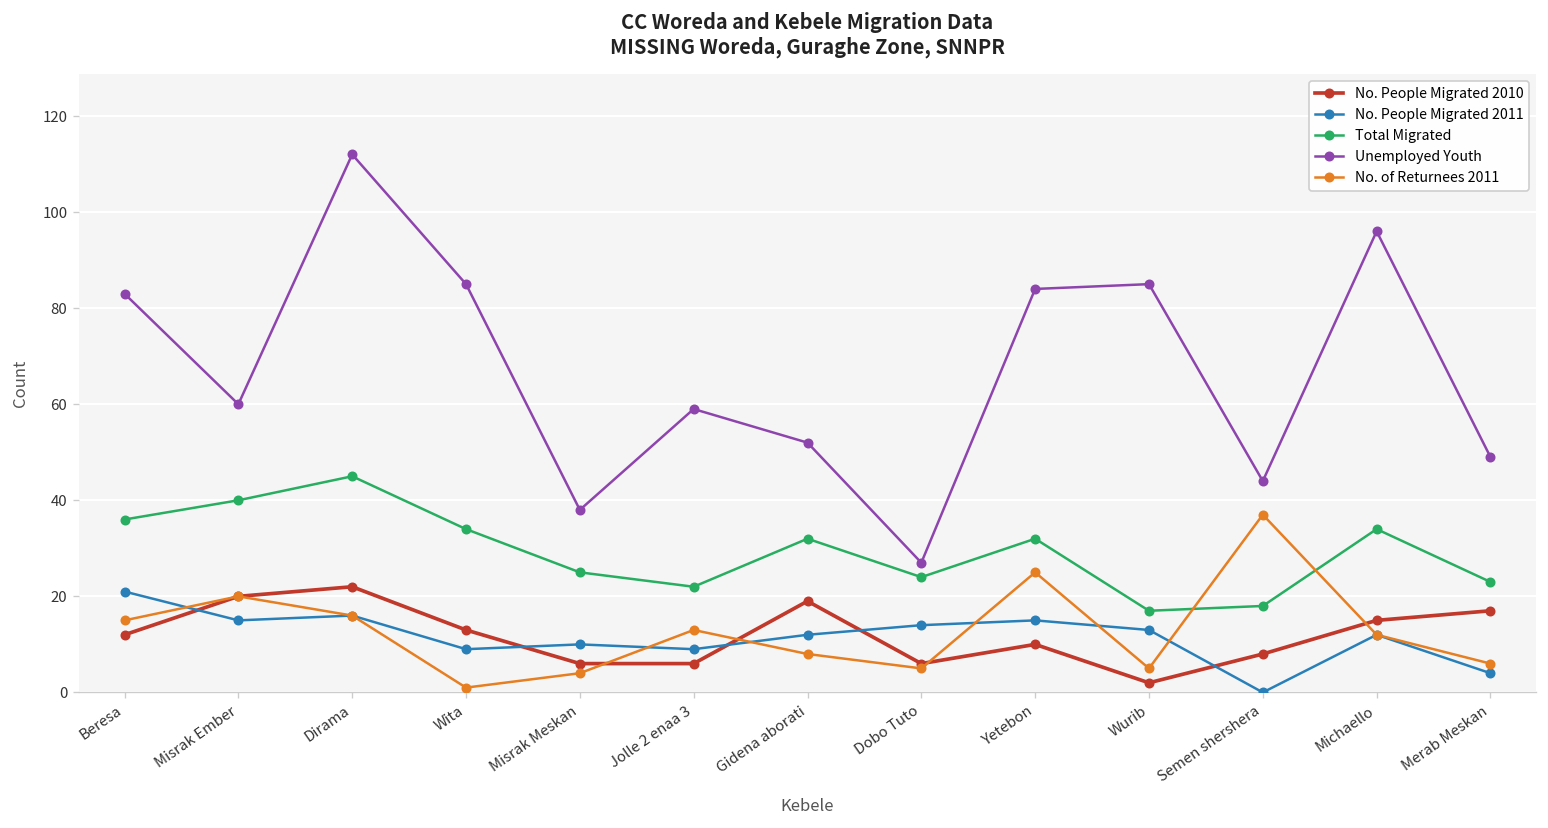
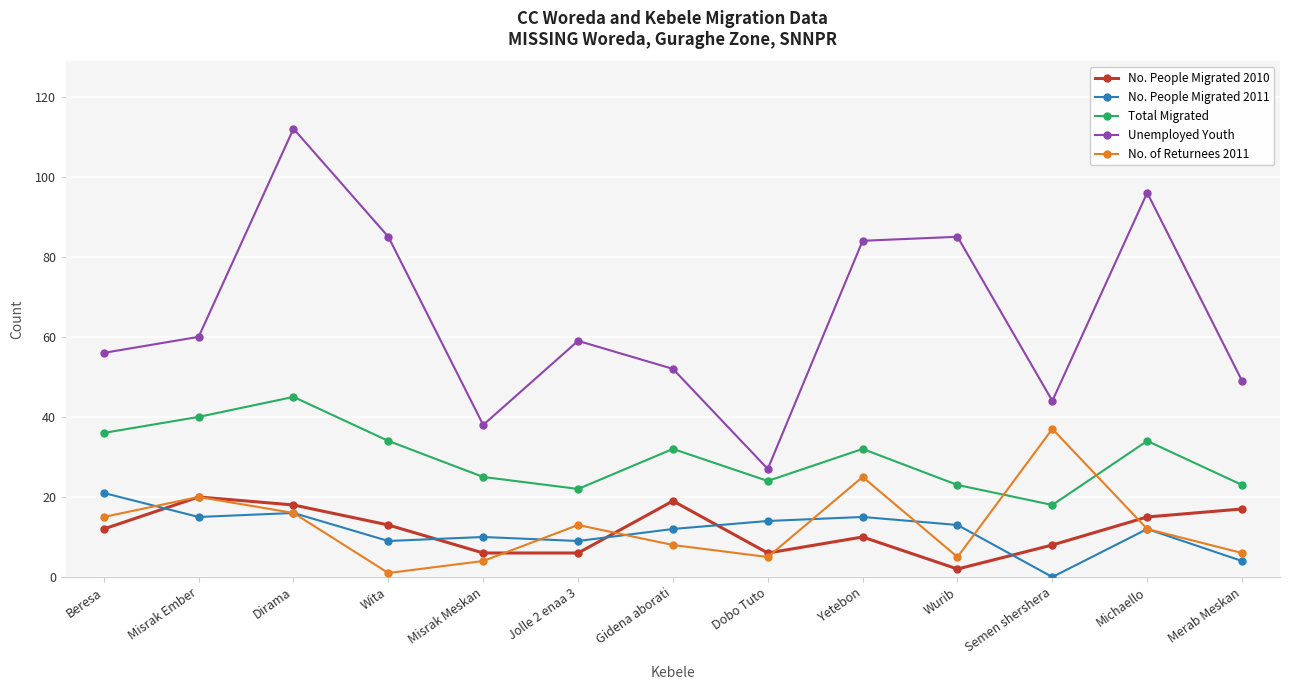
Unemployed Youth, Beresa: 83 -> 56
No. People Migrated 2010, Dirama: 22 -> 18
Total Migrated, Wurib: 17 -> 23
